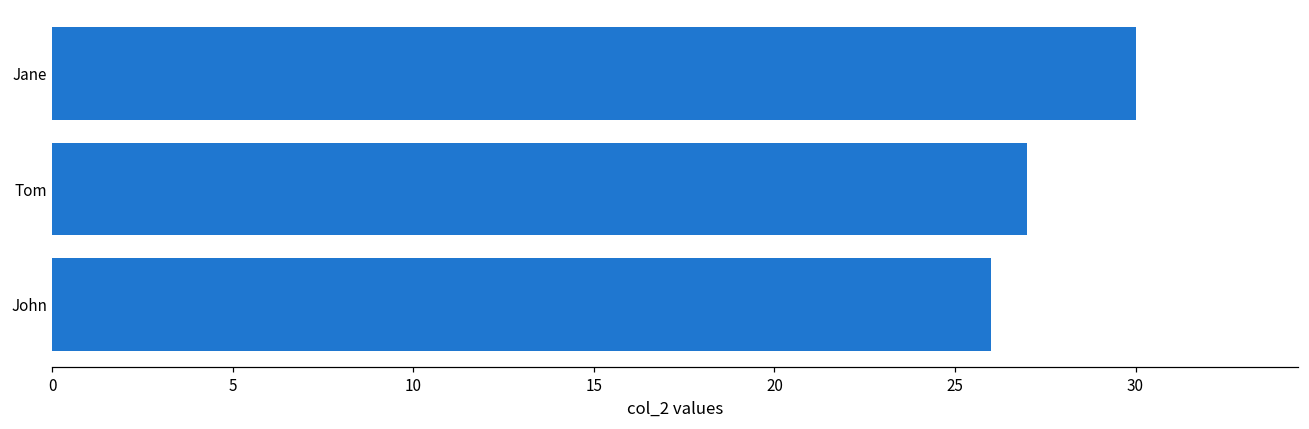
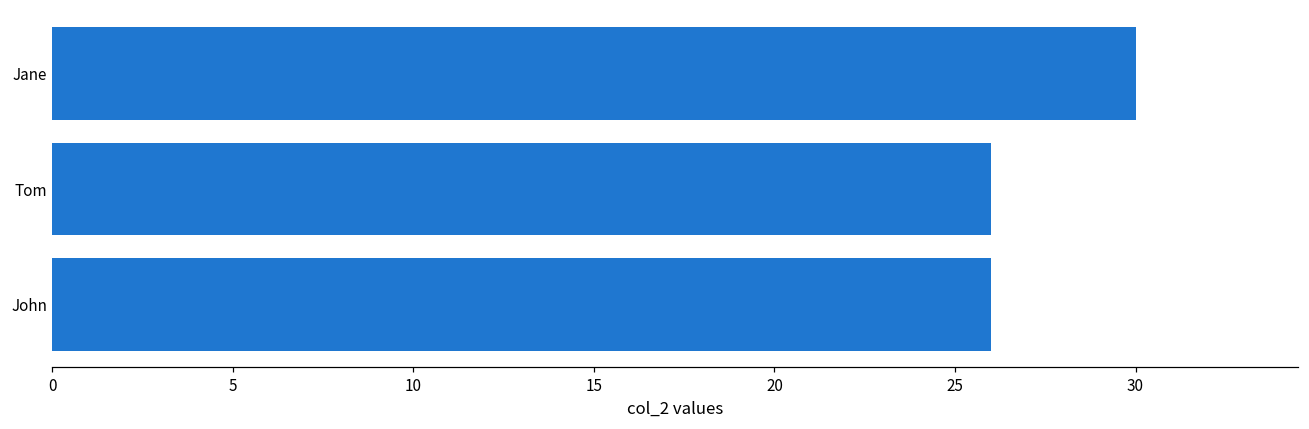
Tom: 27 -> 26
